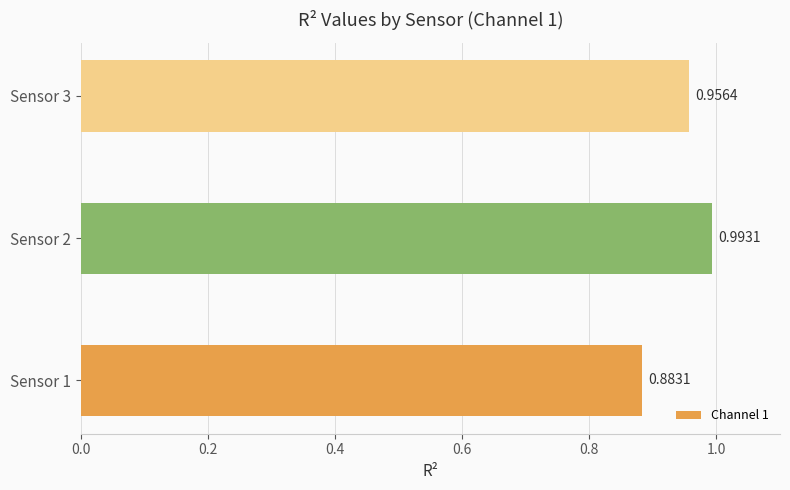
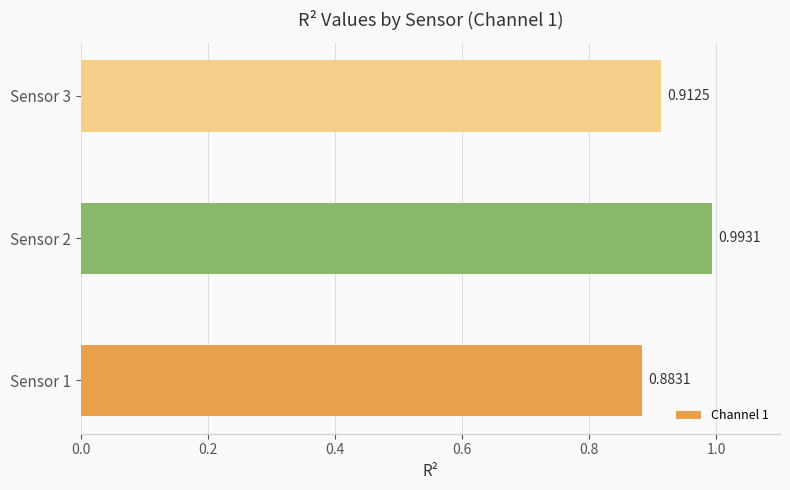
Sensor 3: 0.9564 -> 0.9125
